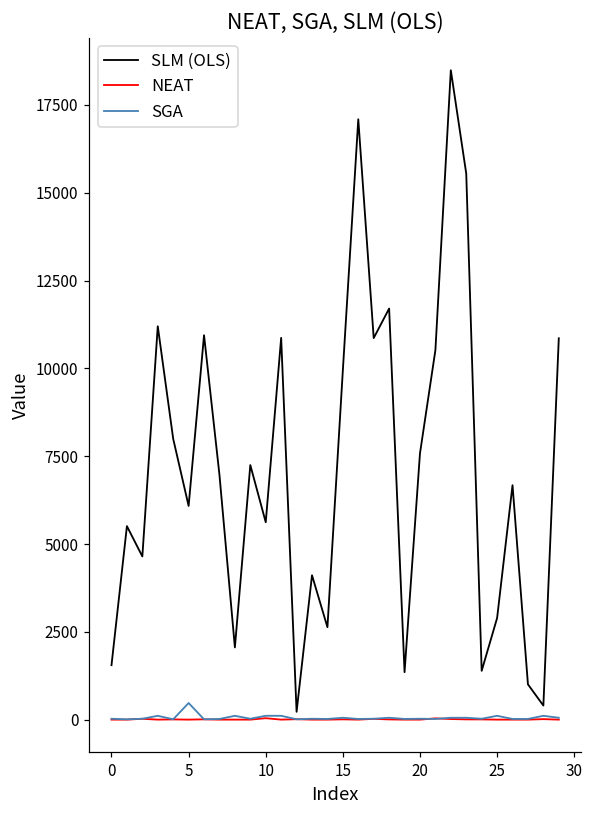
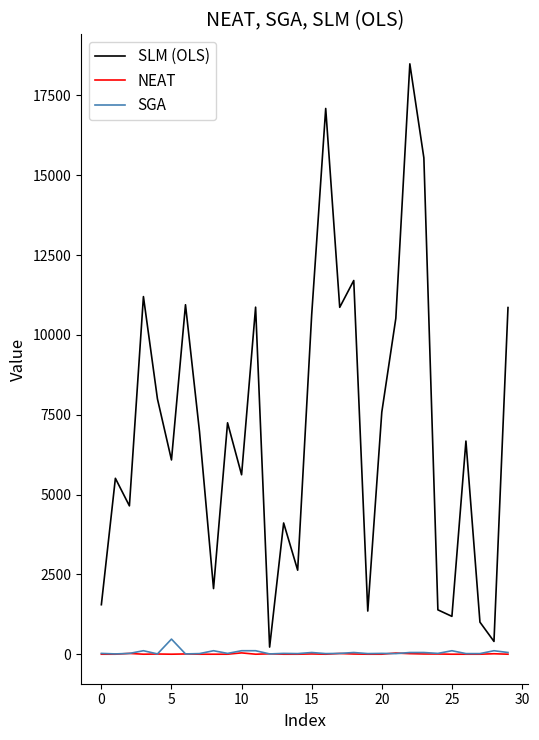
SLM (OLS), 15: 9900 -> 10600
SLM (OLS), 25: 2900 -> 1200
